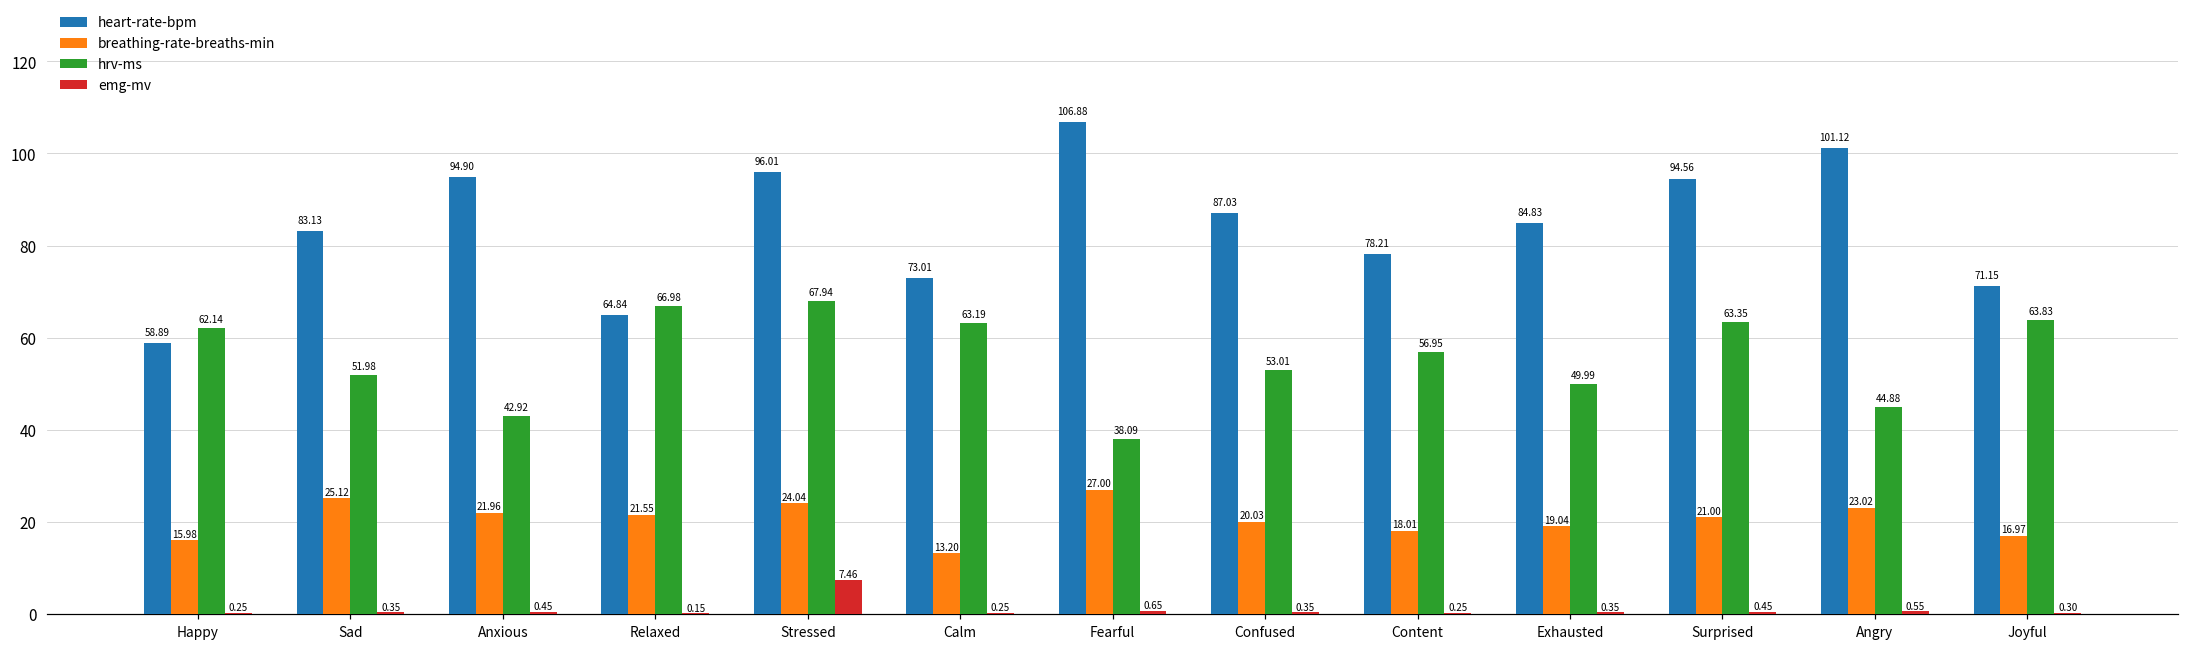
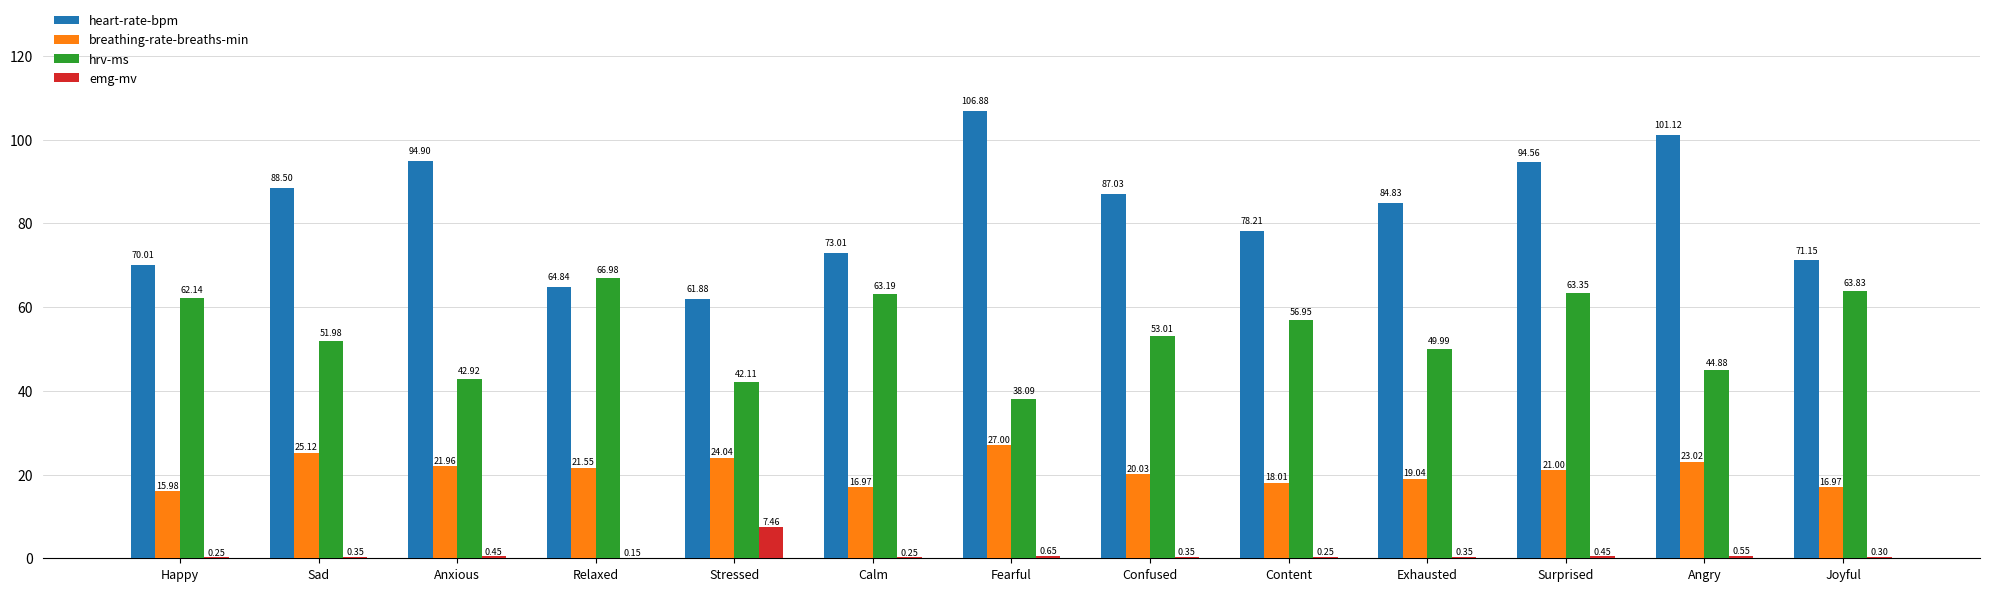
heart-rate-bpm, Happy: 58.89 -> 70.01
heart-rate-bpm, Sad: 83.13 -> 88.50
heart-rate-bpm, Stressed: 96.01 -> 61.88
hrv-ms, Stressed: 67.94 -> 42.11
breathing-rate-breaths-min, Calm: 13.20 -> 16.97
